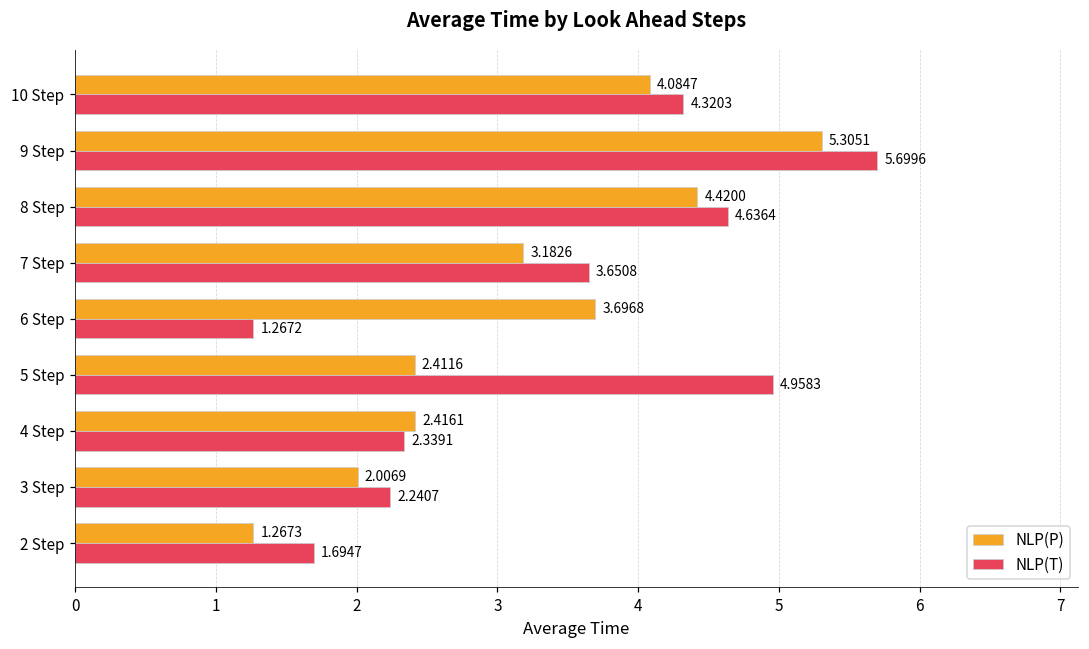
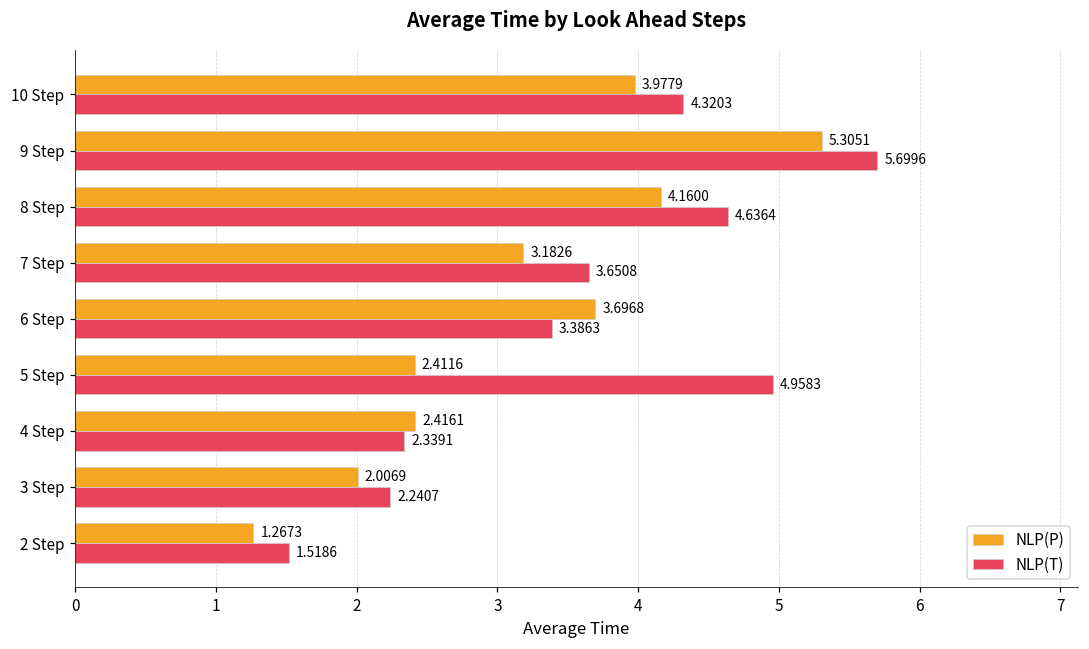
NLP(P), 10 Step: 4.0847 -> 3.9779
NLP(P), 8 Step: 4.4200 -> 4.1600
NLP(T), 6 Step: 1.2672 -> 3.3863
NLP(T), 2 Step: 1.6947 -> 1.5186
